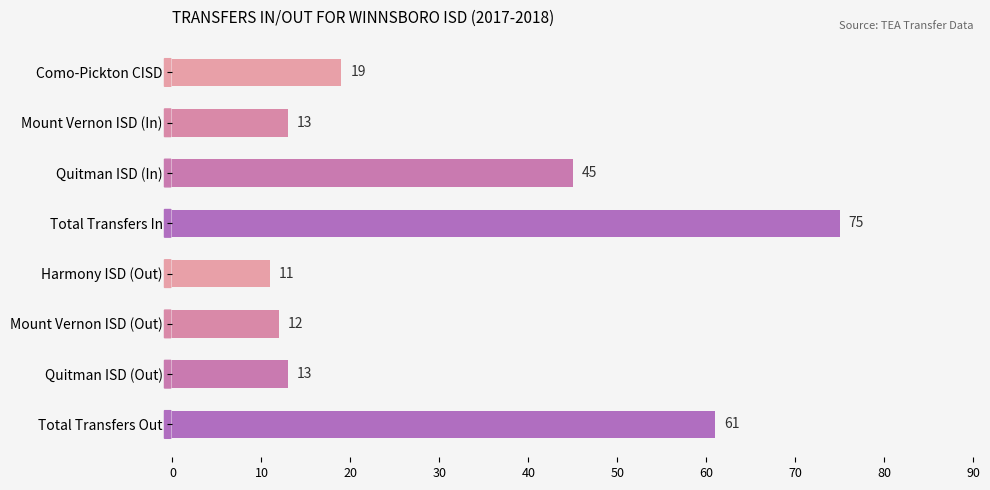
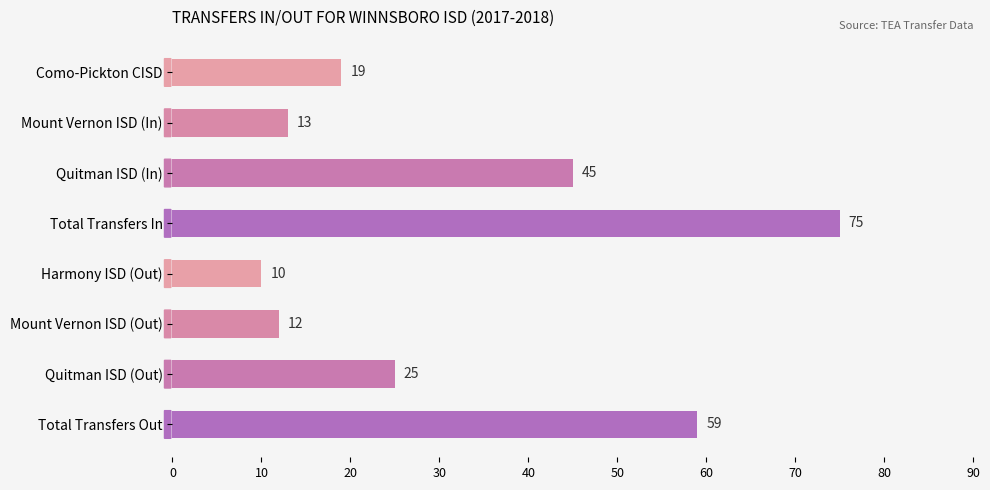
Harmony ISD (Out): 11 -> 10
Quitman ISD (Out): 13 -> 25
Total Transfers Out: 61 -> 59
